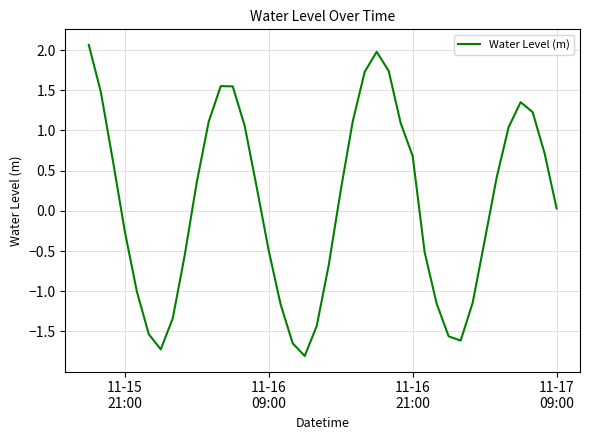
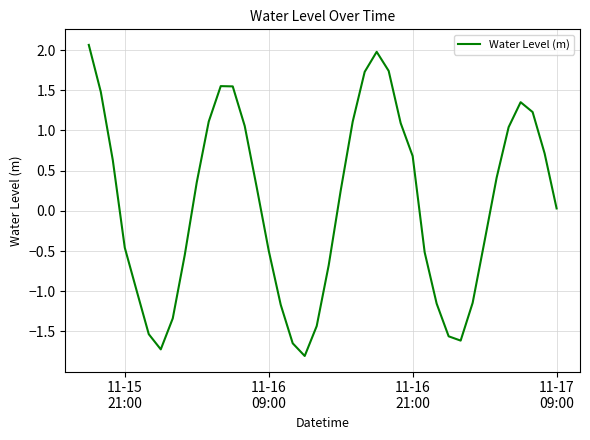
11-15 21:00: -0.3 -> -0.5
